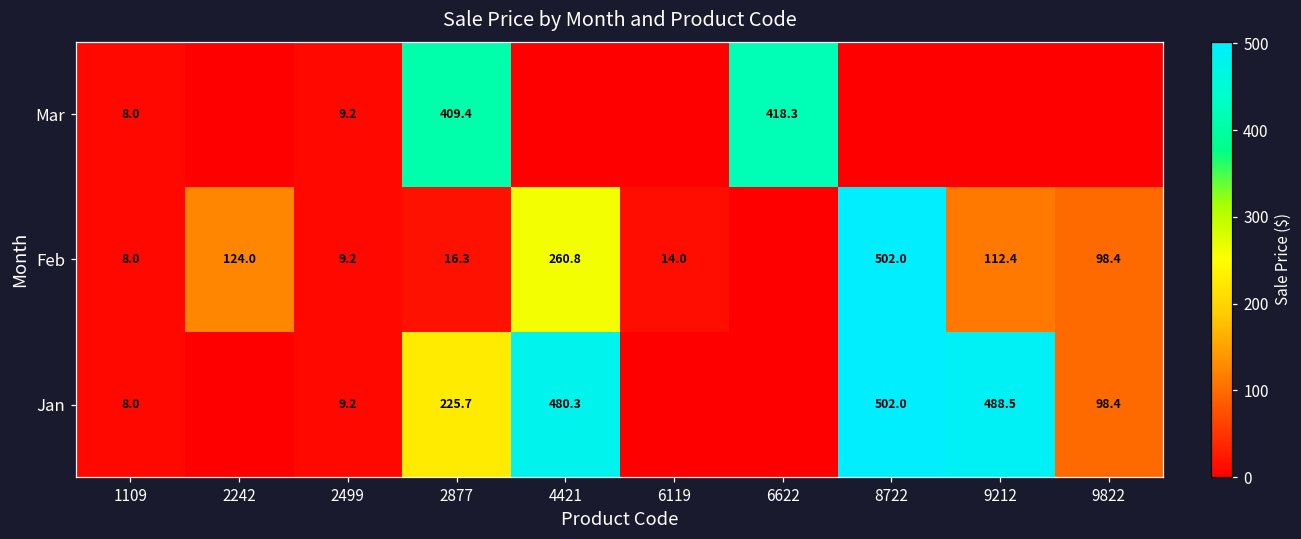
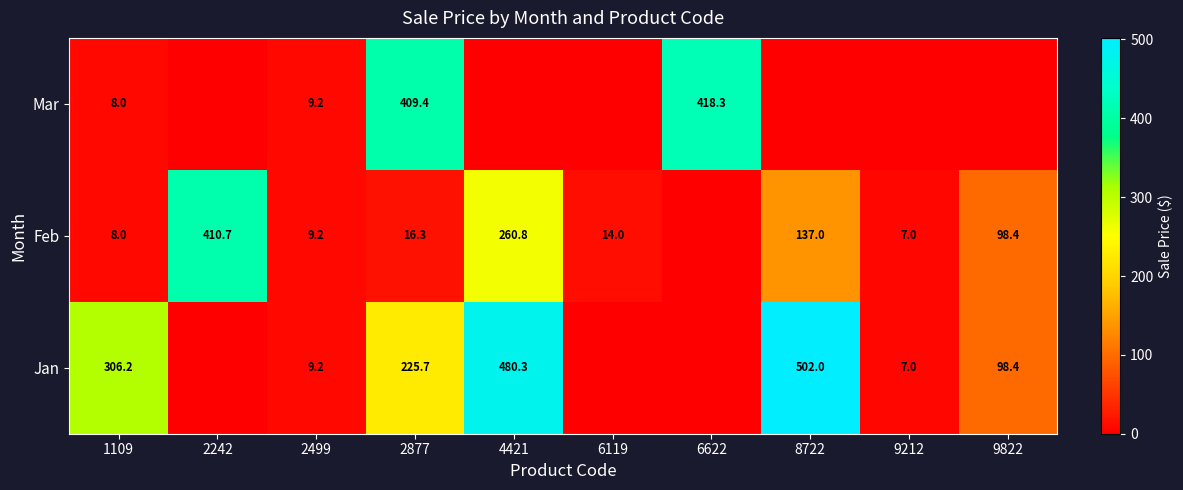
Feb, 2242: 124.0 -> 410.7
Feb, 8722: 502.0 -> 137.0
Feb, 9212: 112.4 -> 7.0
Jan, 1109: 8.0 -> 306.2
Jan, 9212: 488.5 -> 7.0
